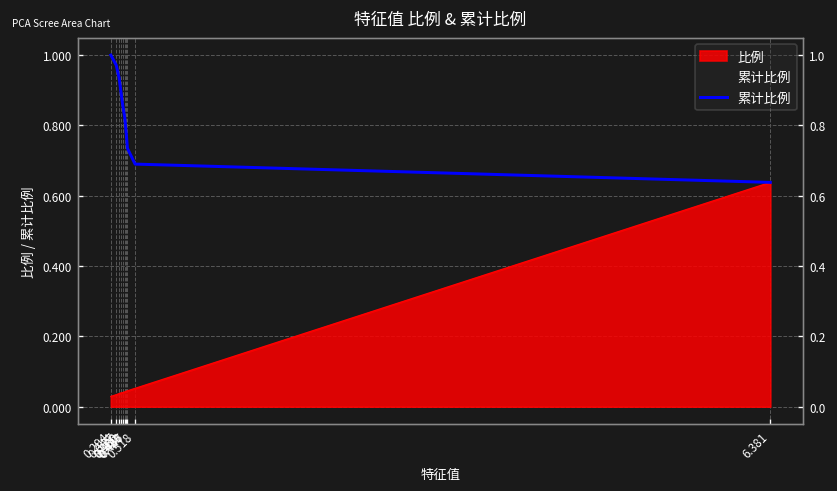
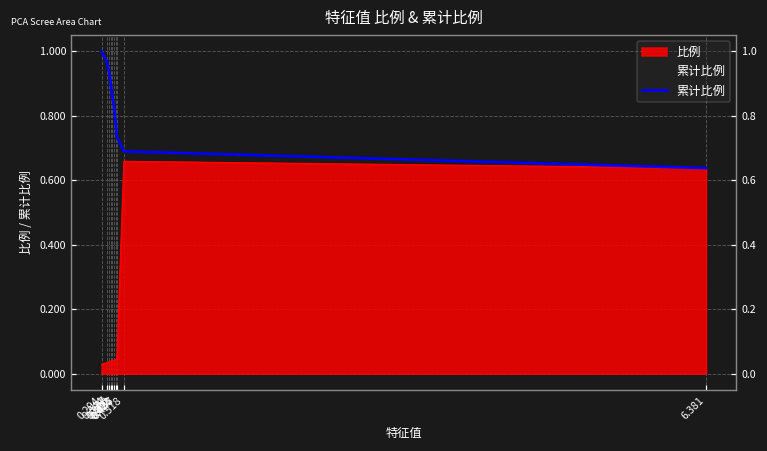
比例, 0.518: 0.05 -> 0.66
